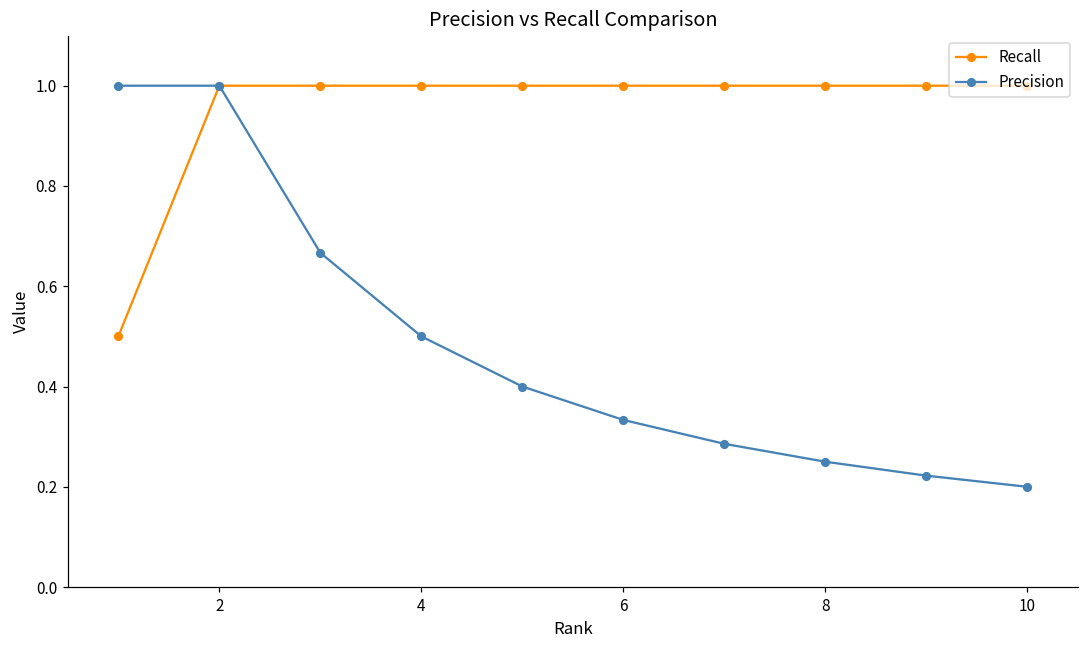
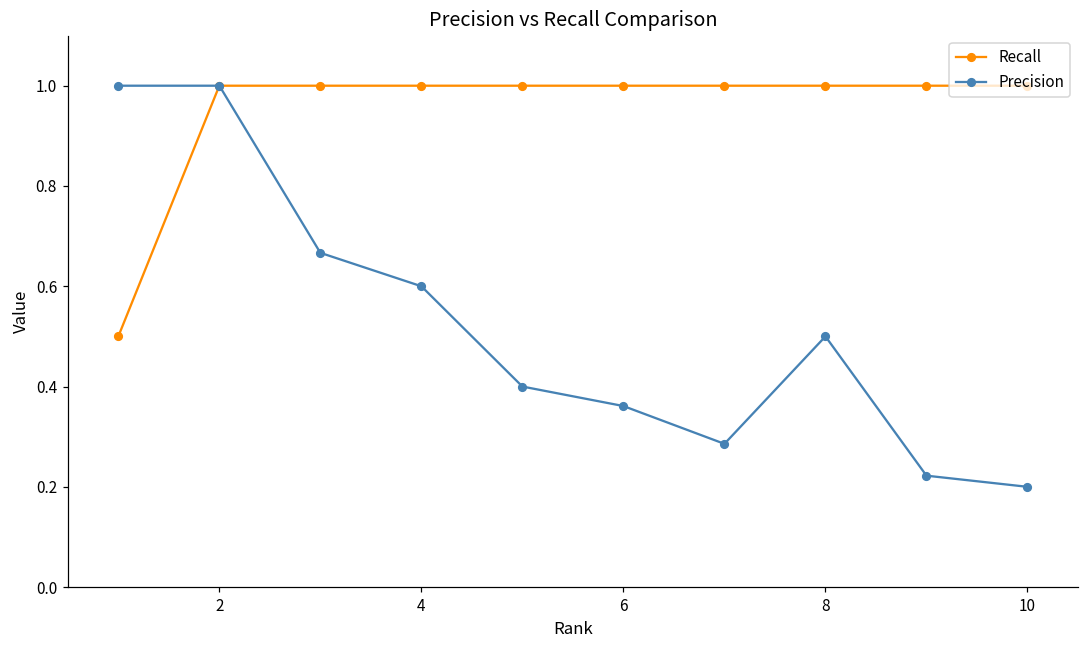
Precision, 4: 0.5 -> 0.6
Precision, 6: 0.33 -> 0.36
Precision, 8: 0.25 -> 0.50
